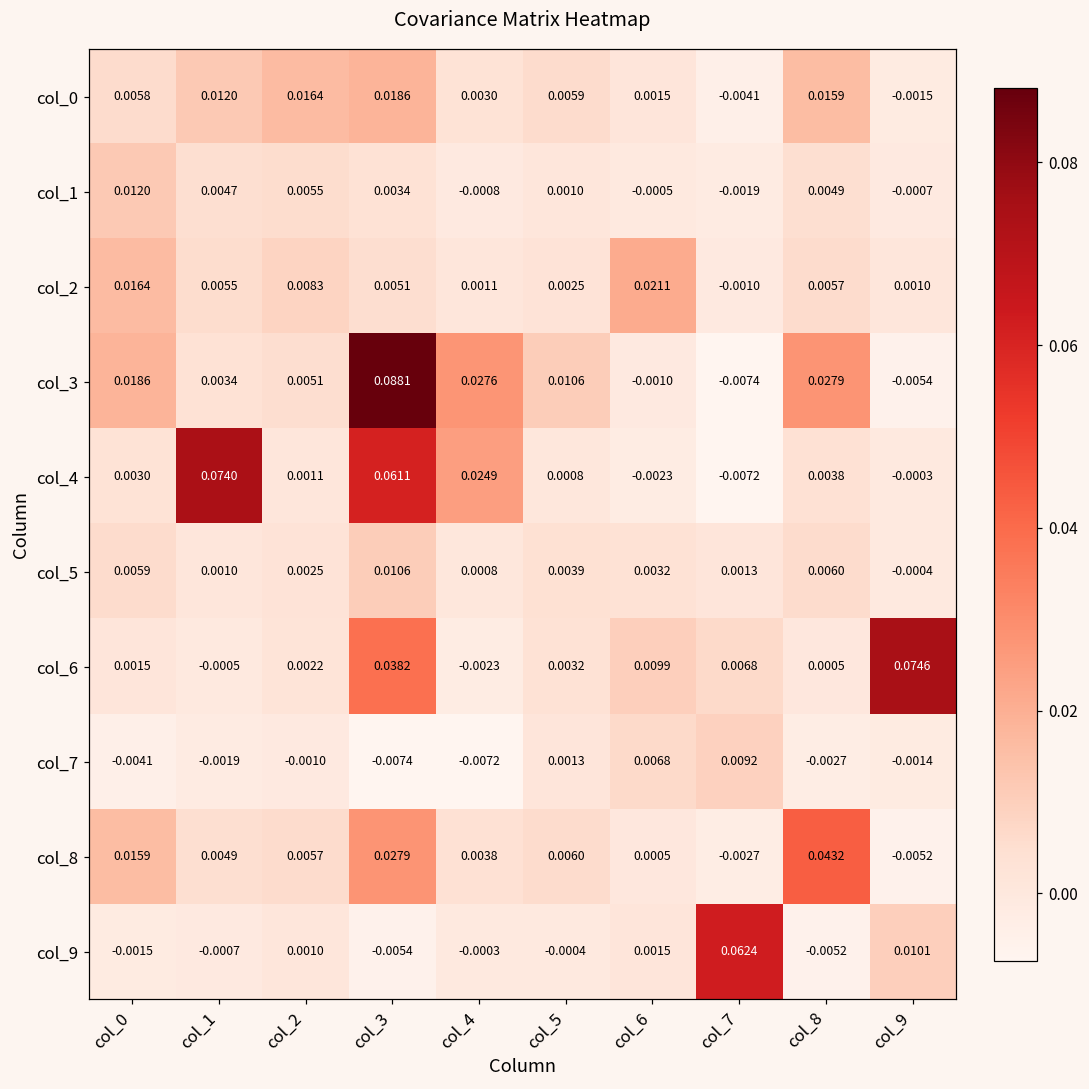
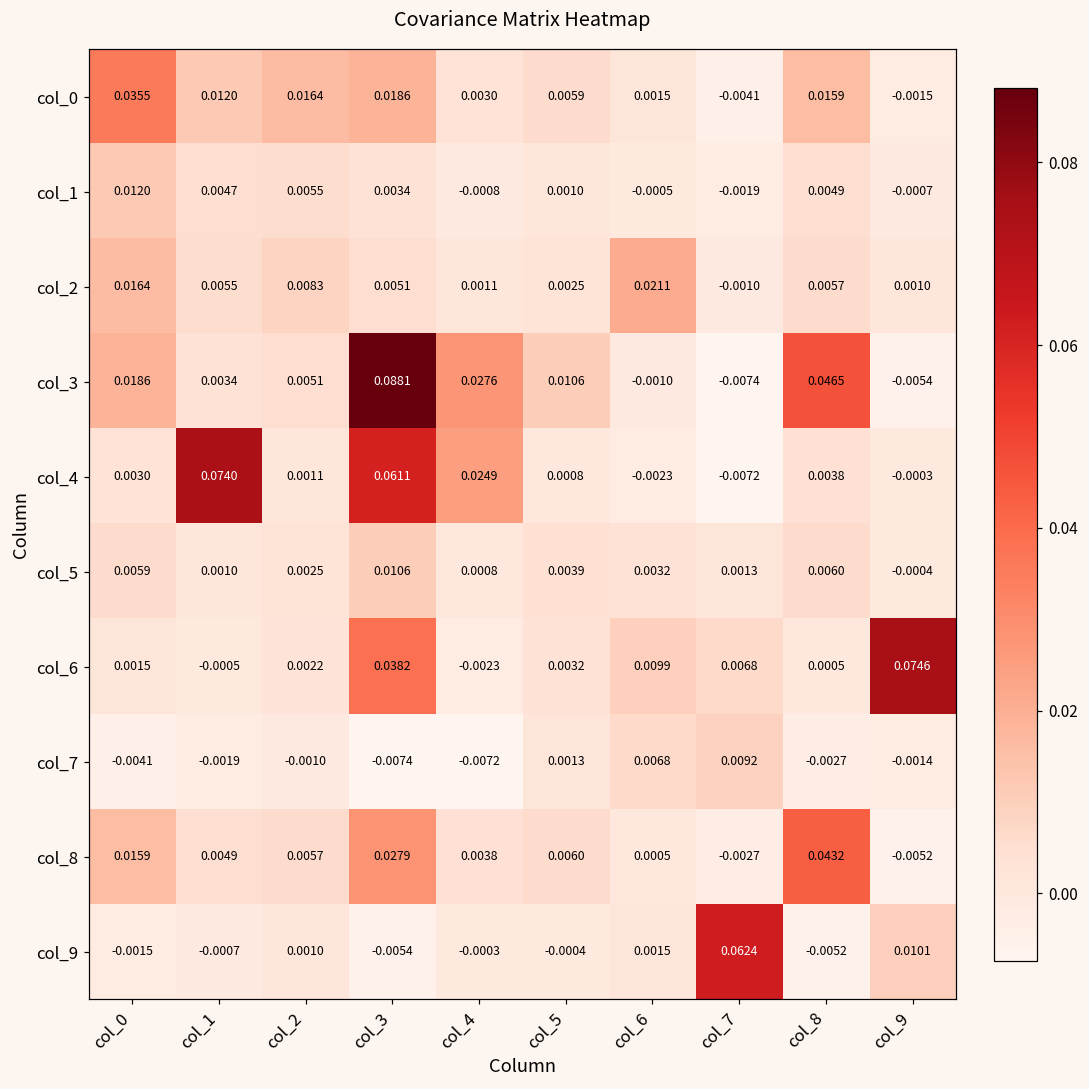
col_0, col_0: 0.0058 -> 0.0355
col_3, col_8: 0.0279 -> 0.0465
